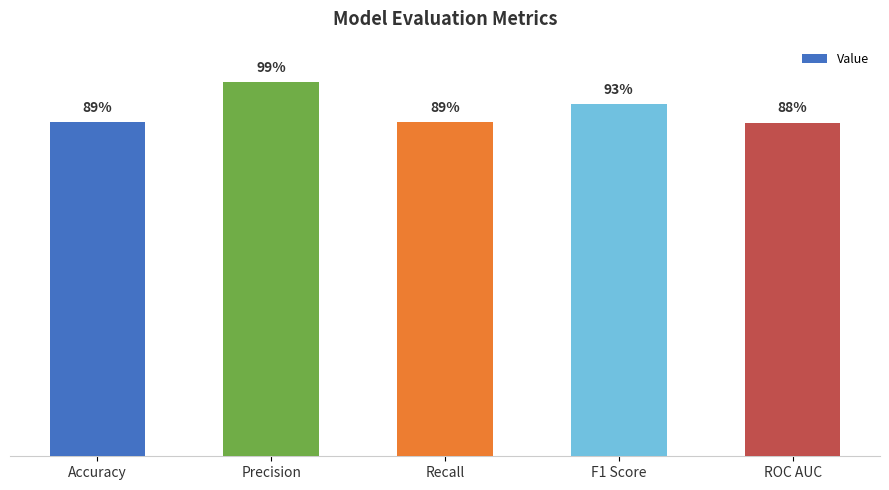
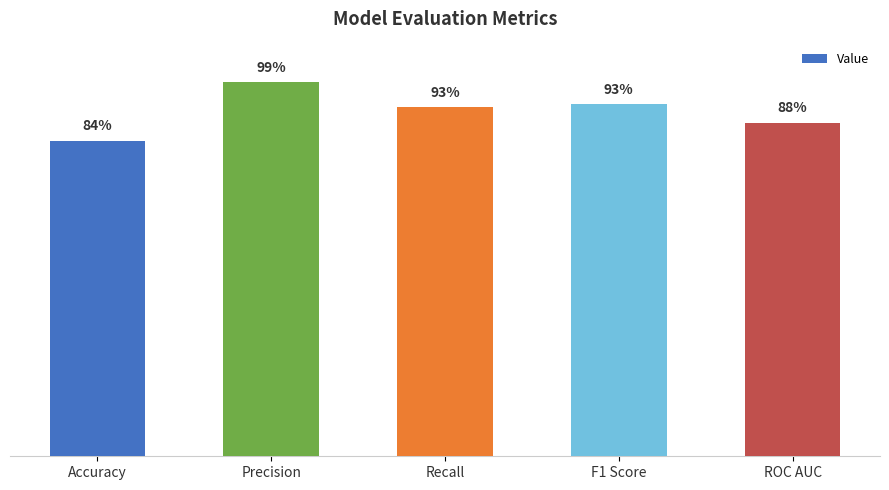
Accuracy: 89% -> 84%
Recall: 89% -> 93%
